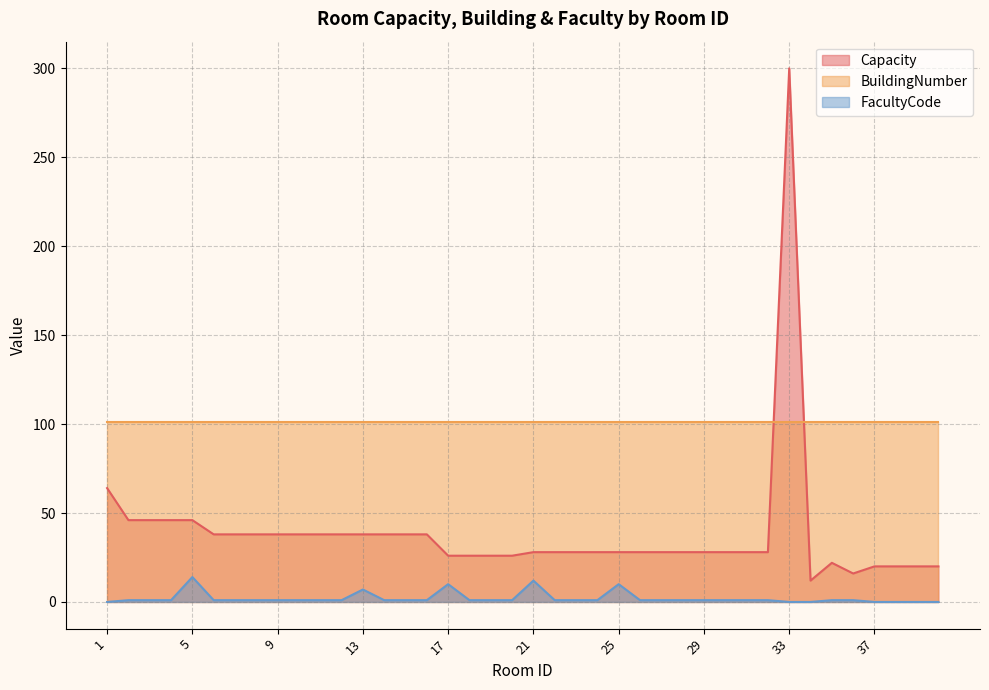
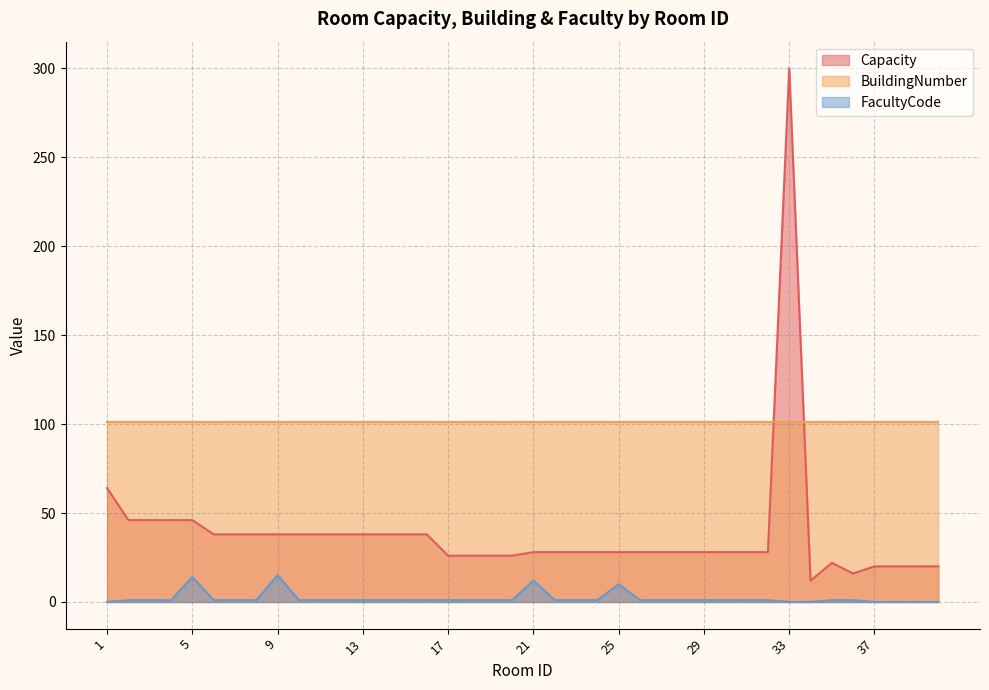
FacultyCode, 9: 1 -> 15
FacultyCode, 13: 7 -> 1
FacultyCode, 17: 10 -> 1
